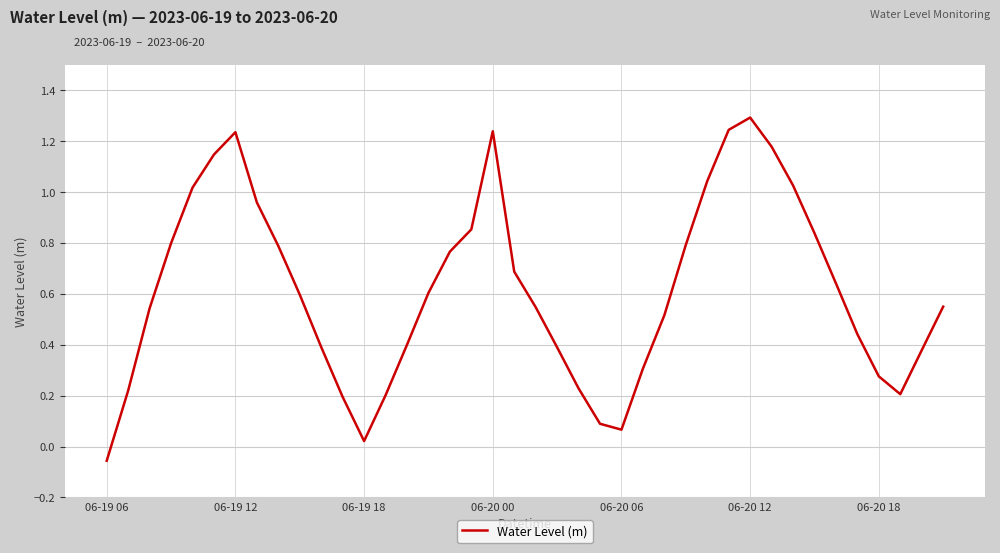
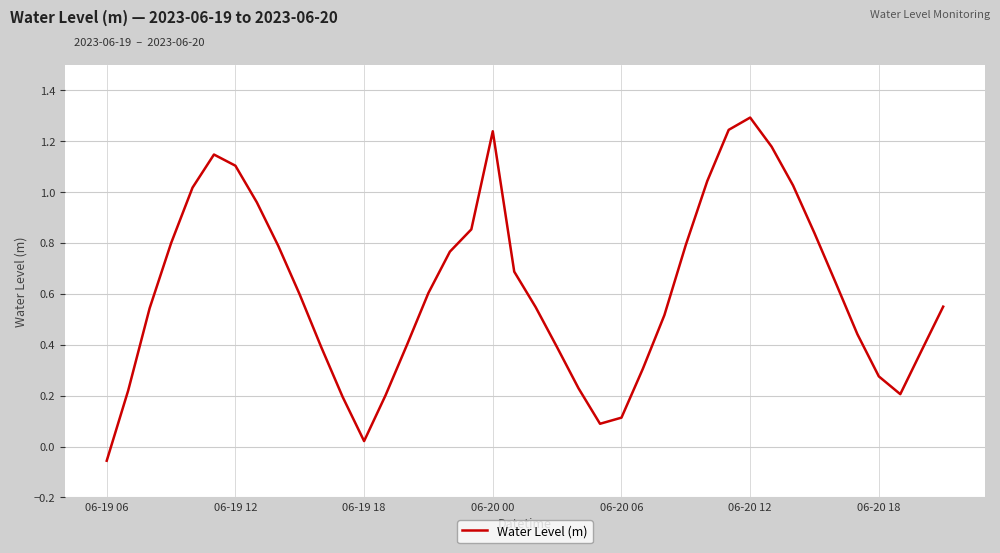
06-19 12: 1.24 -> 1.10
06-20 06: 0.07 -> 0.11
